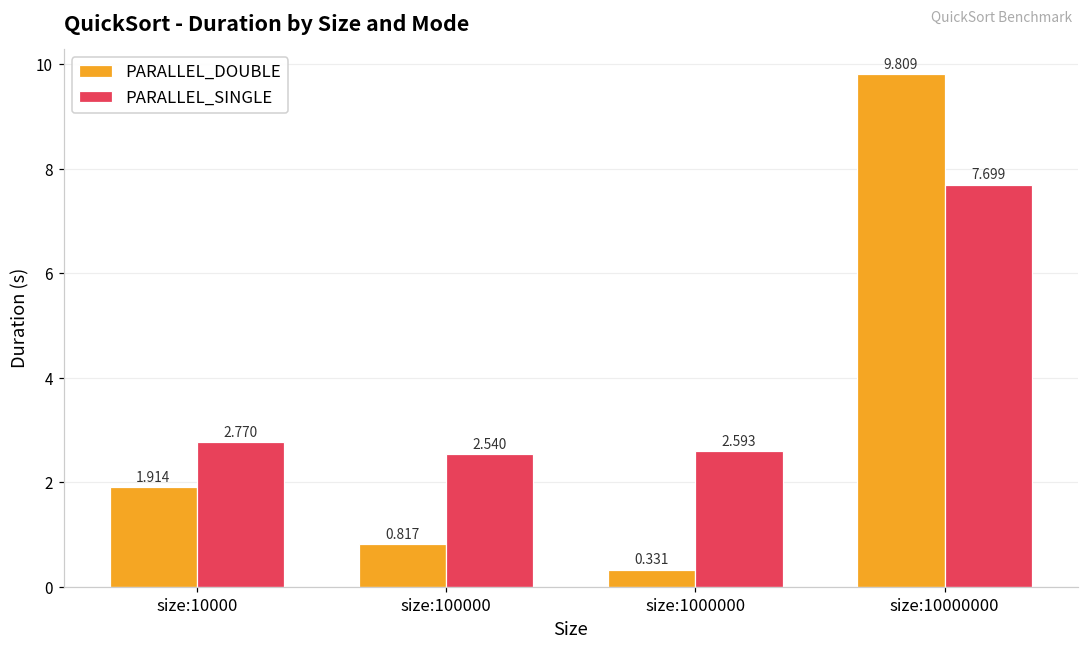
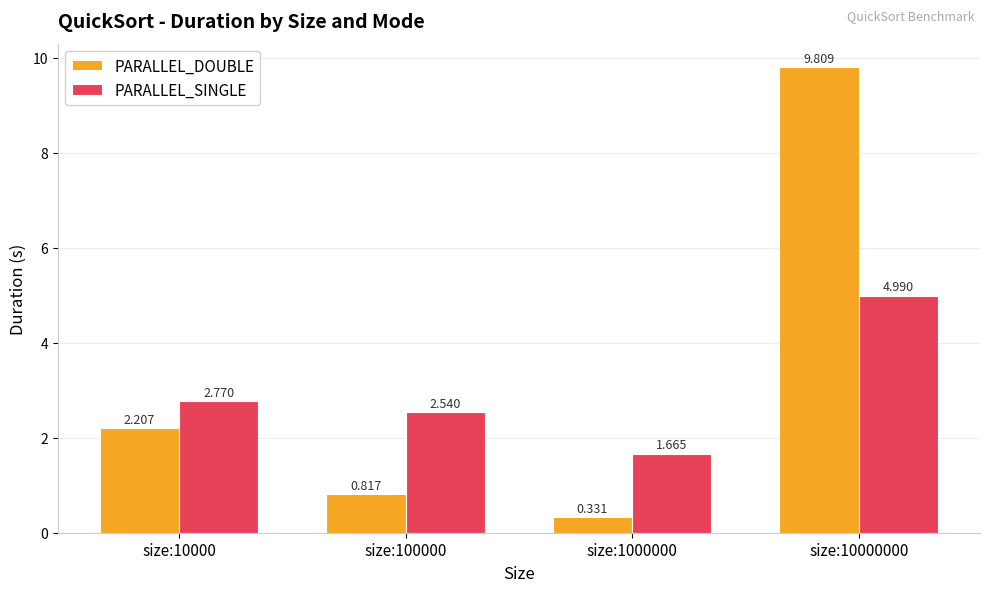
PARALLEL_DOUBLE, size:10000: 1.914 -> 2.207
PARALLEL_SINGLE, size:1000000: 2.593 -> 1.665
PARALLEL_SINGLE, size:10000000: 7.699 -> 4.990
